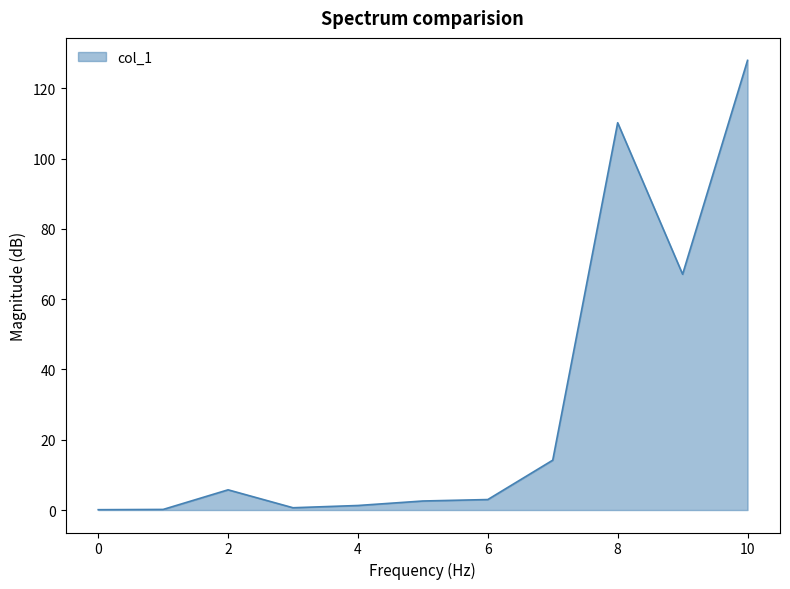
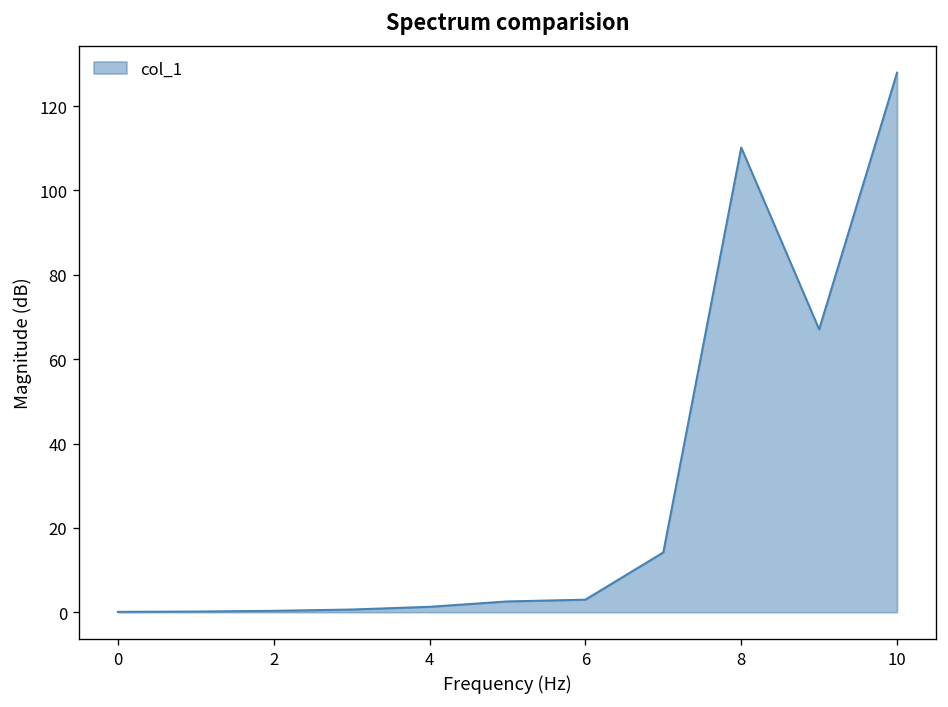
2: 6 -> 0
